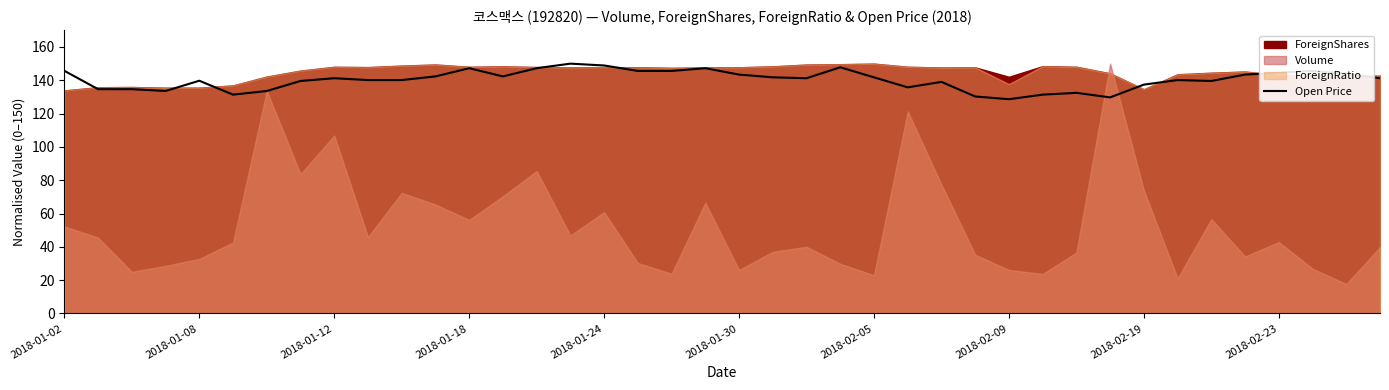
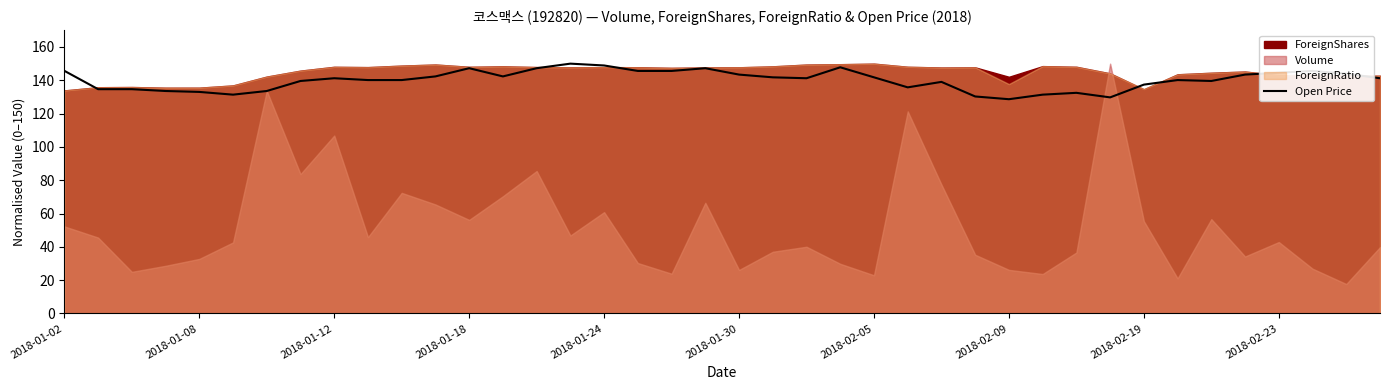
Open Price, 2018-01-08: 140 -> 133
Volume, 2018-02-19: 74 -> 55
